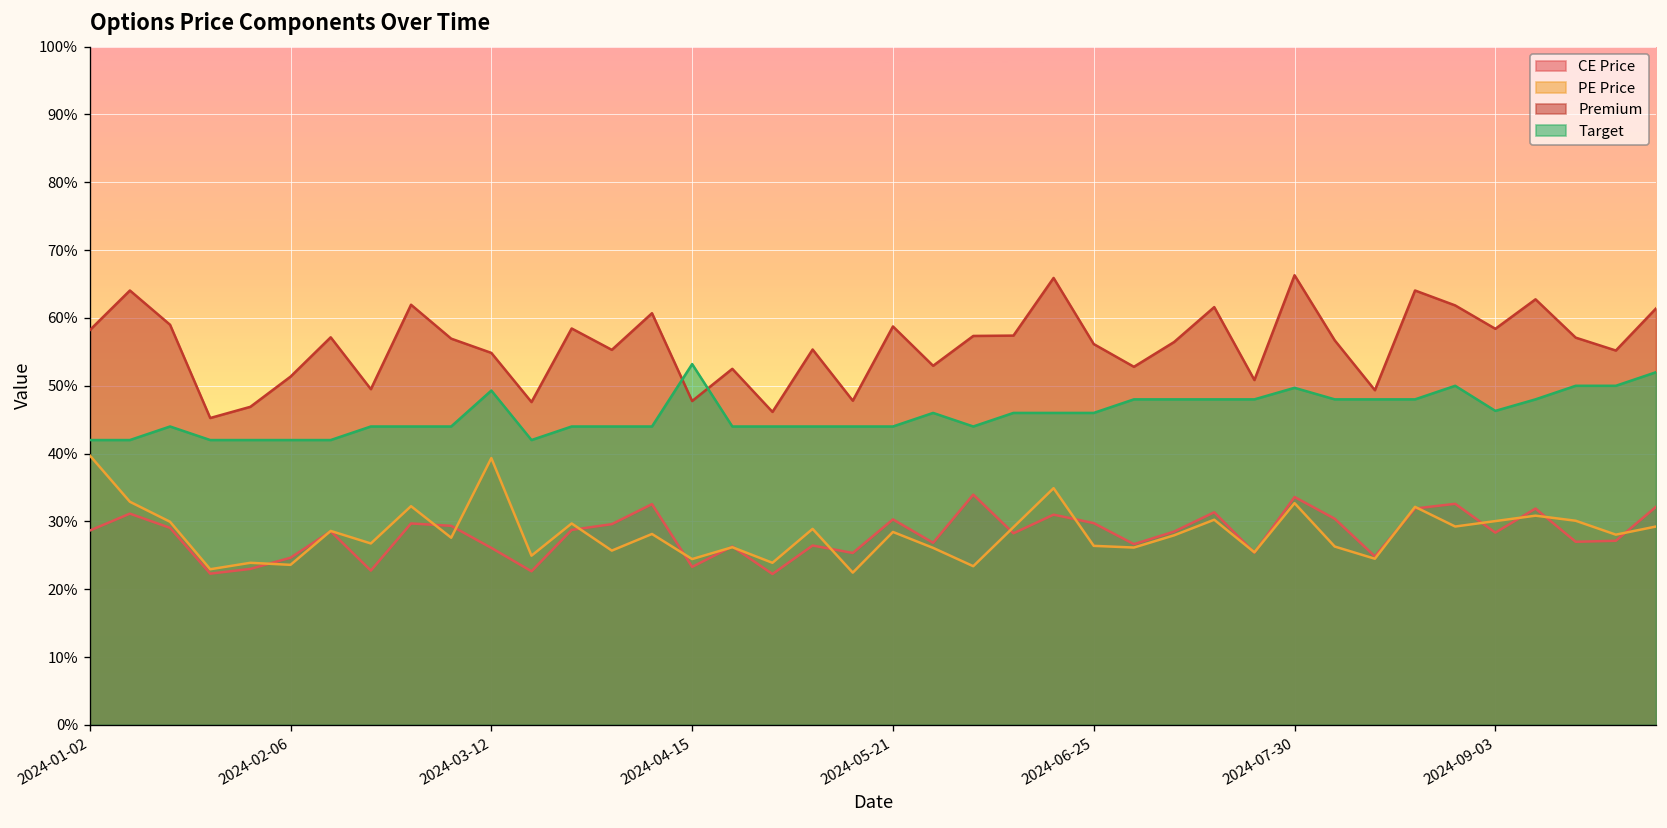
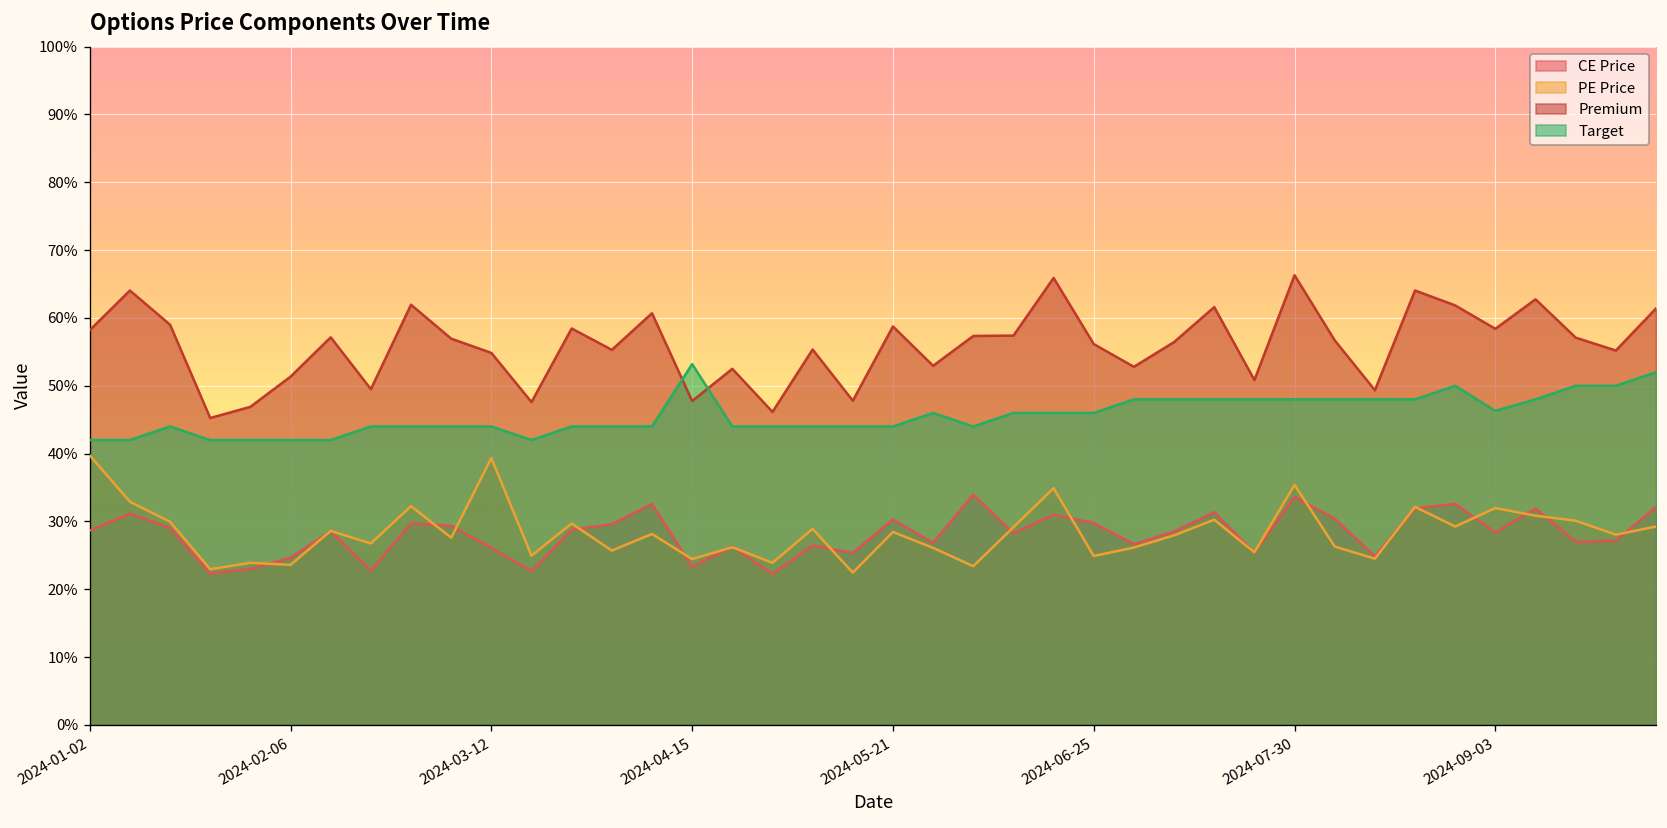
Target, 2024-03-12: 49% -> 44%
PE Price, 2024-06-25: 26% -> 25%
PE Price, 2024-07-30: 33% -> 35%
Target, 2024-07-30: 50% -> 48%
PE Price, 2024-09-03: 30% -> 32%
